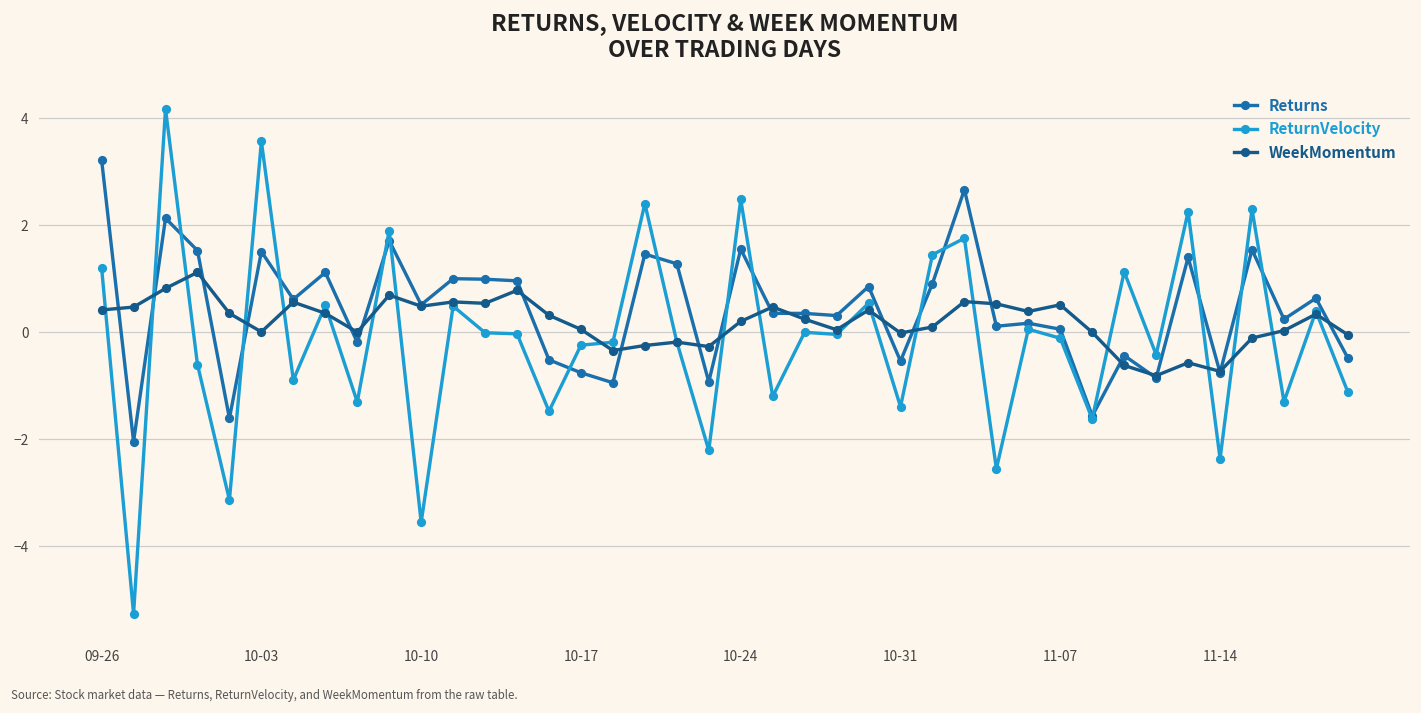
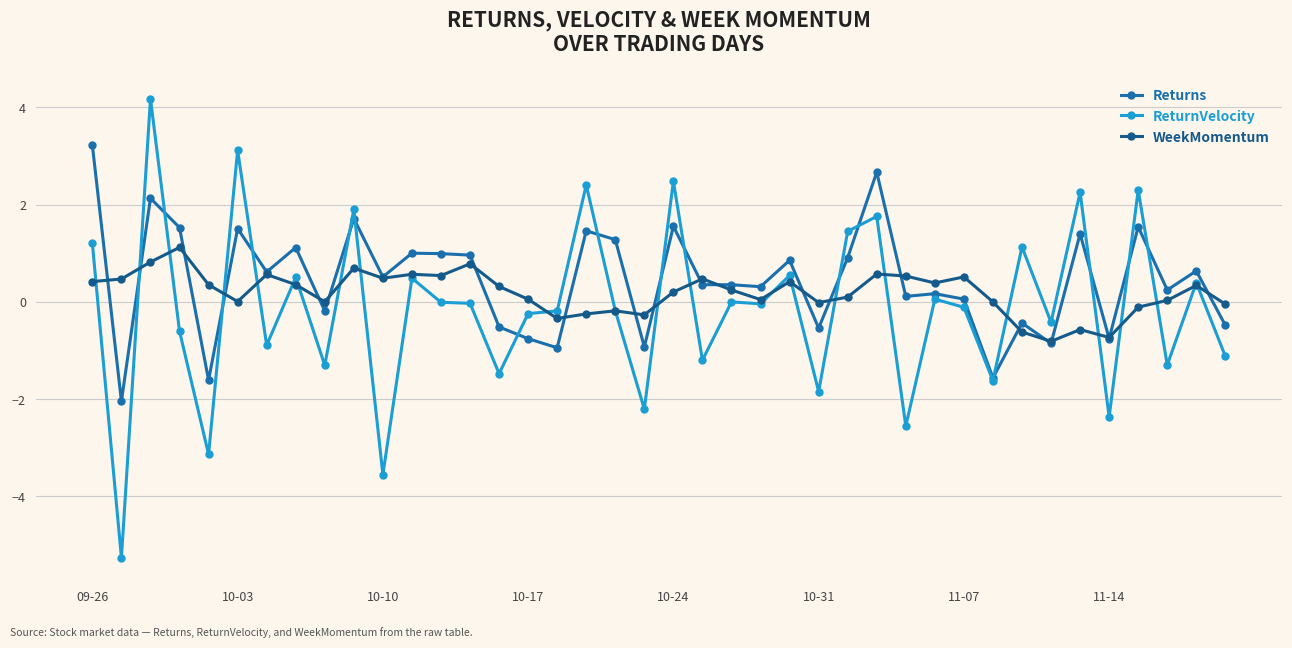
ReturnVelocity, 10-03: 3.6 -> 3.1
ReturnVelocity, 10-31: -1.4 -> -1.8
